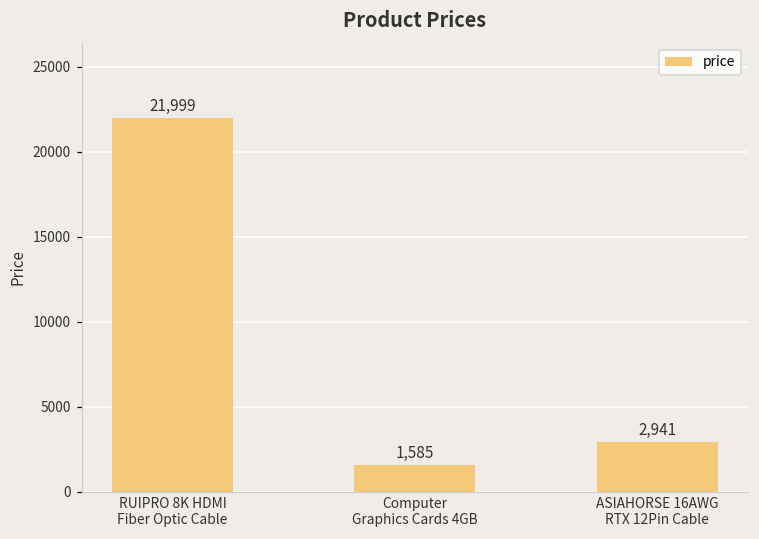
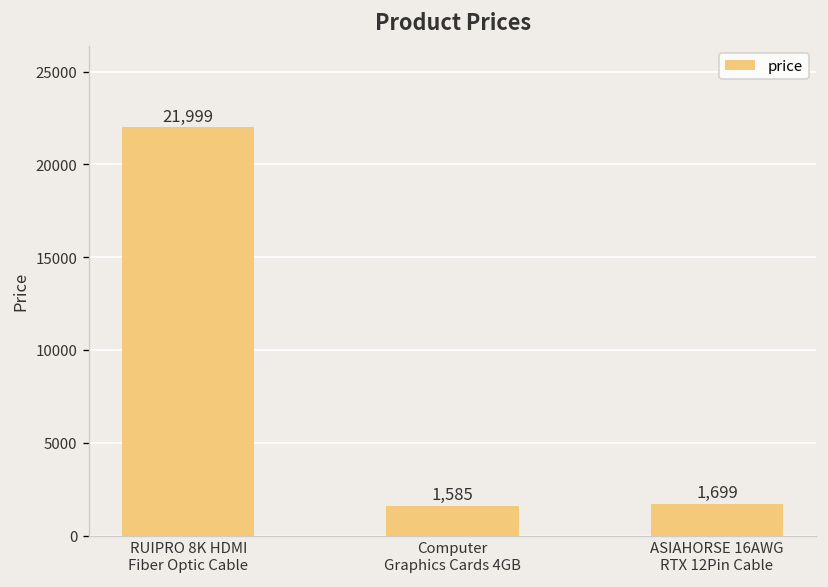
ASIAHORSE 16AWG RTX 12Pin Cable: 2,941 -> 1,699
